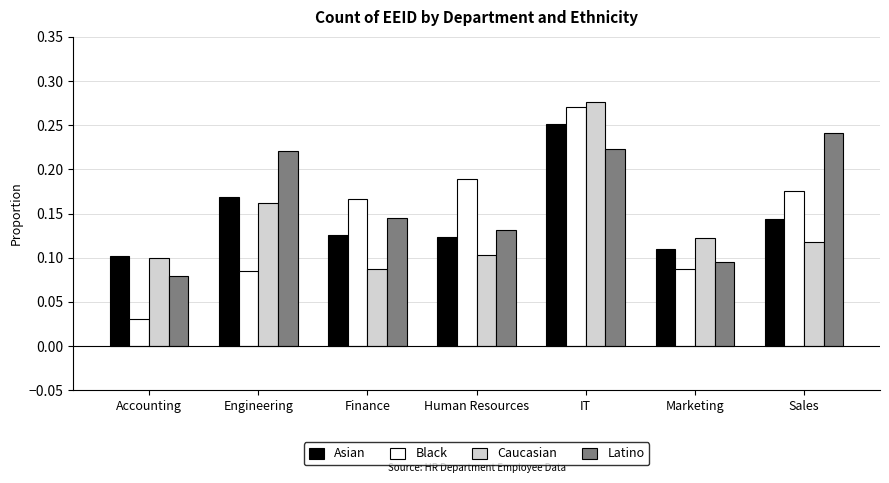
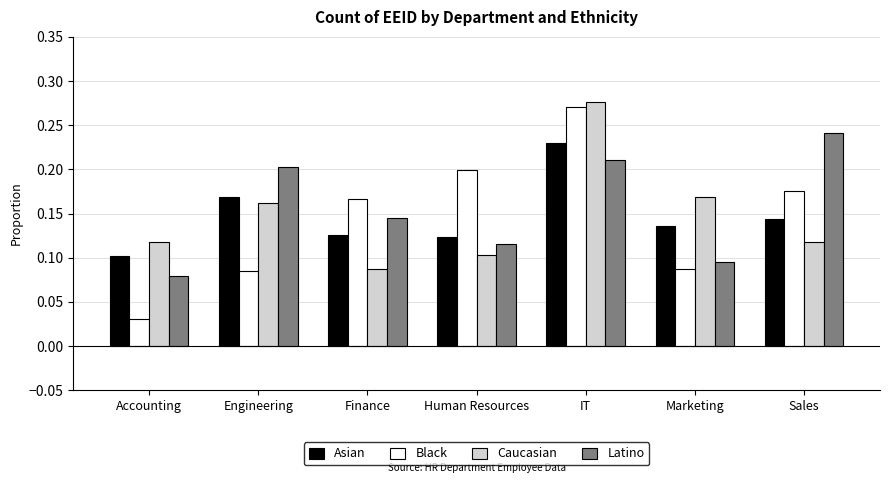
Caucasian, Accounting: 0.10 -> 0.12
Latino, Engineering: 0.22 -> 0.20
Black, Human Resources: 0.19 -> 0.20
Latino, Human Resources: 0.13 -> 0.12
Asian, IT: 0.25 -> 0.23
Latino, IT: 0.22 -> 0.21
Asian, Marketing: 0.11 -> 0.14
Caucasian, Marketing: 0.12 -> 0.17
